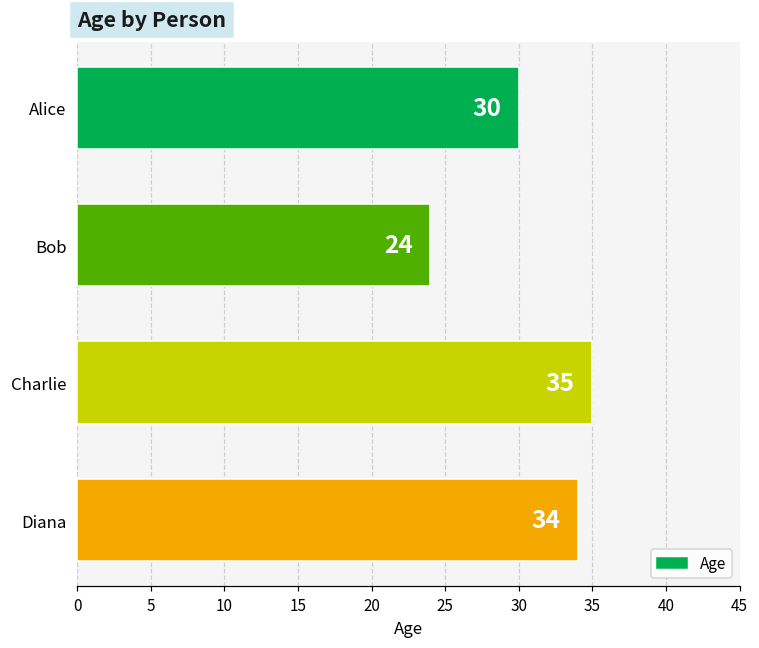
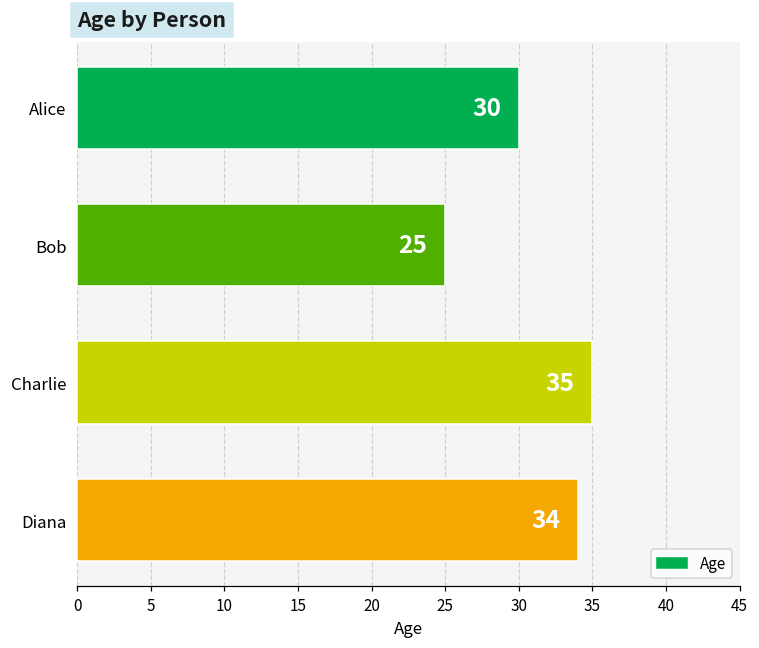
Bob: 24 -> 25
